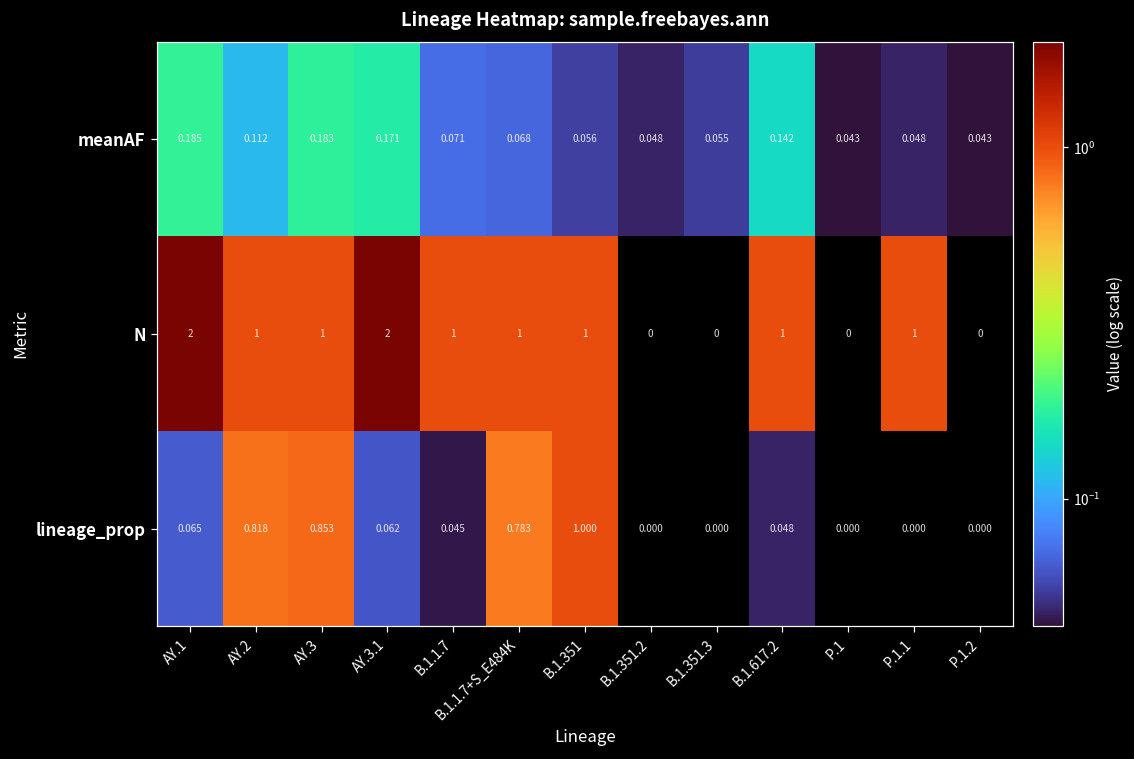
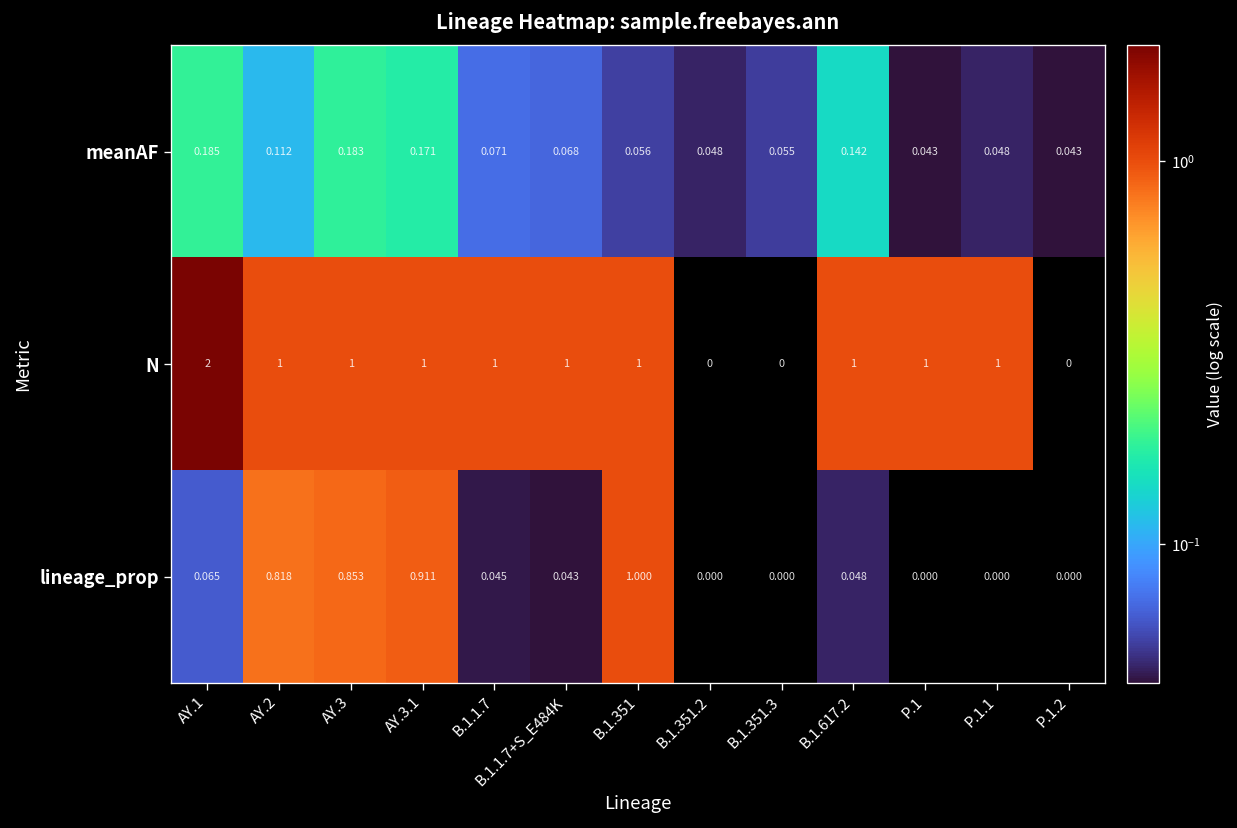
N, AY.3.1: 2 -> 1
N, P.1: 0 -> 1
lineage_prop, AY.3.1: 0.062 -> 0.911
lineage_prop, B.1.1.7+S_E484K: 0.783 -> 0.043
